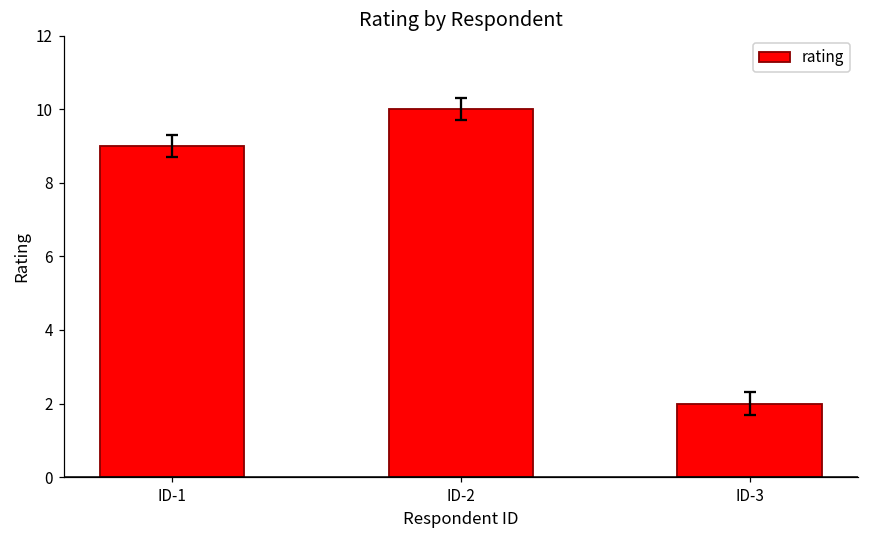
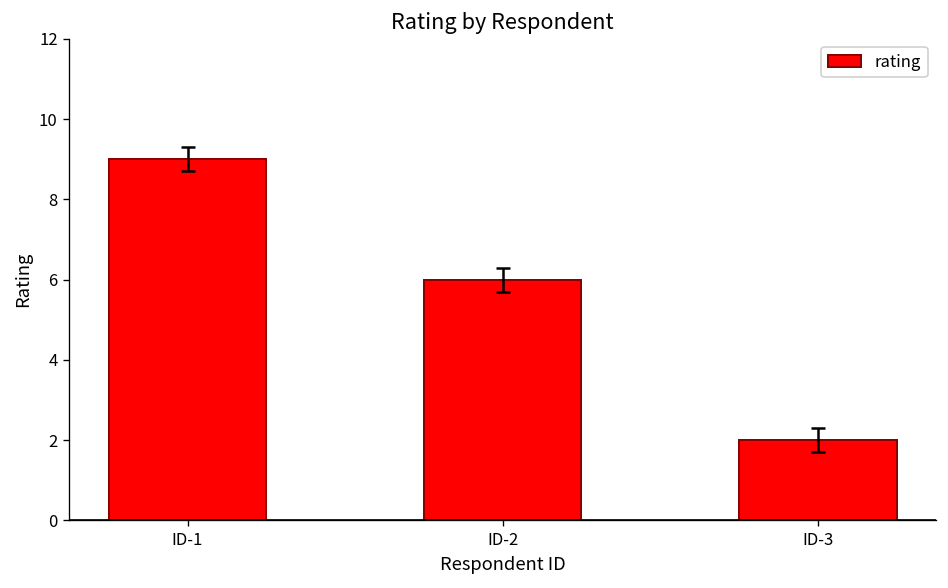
rating, ID-2: 10 -> 6
